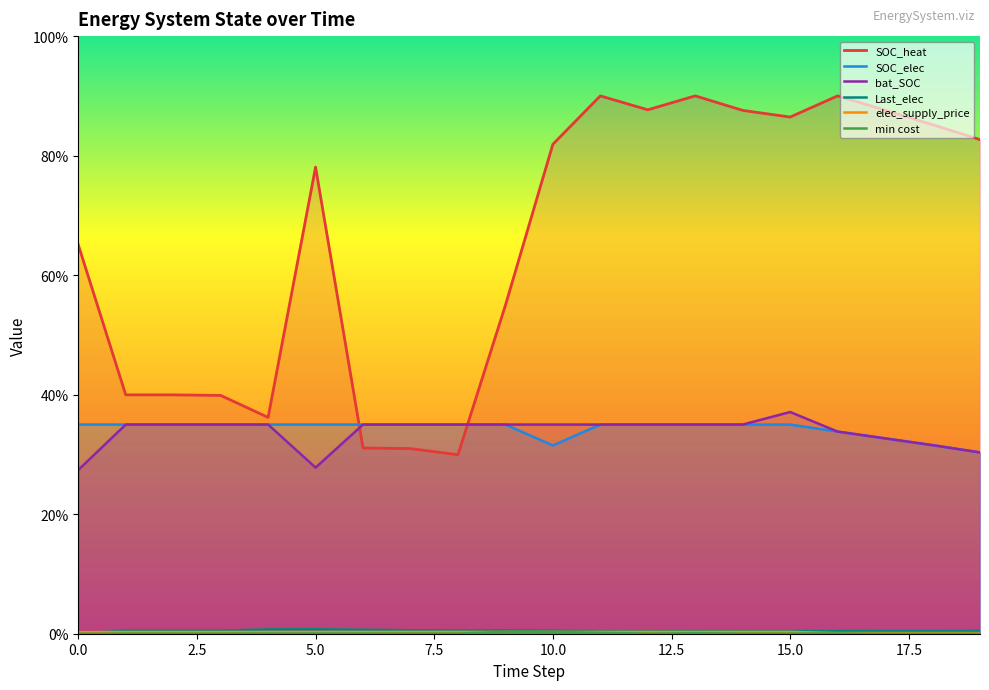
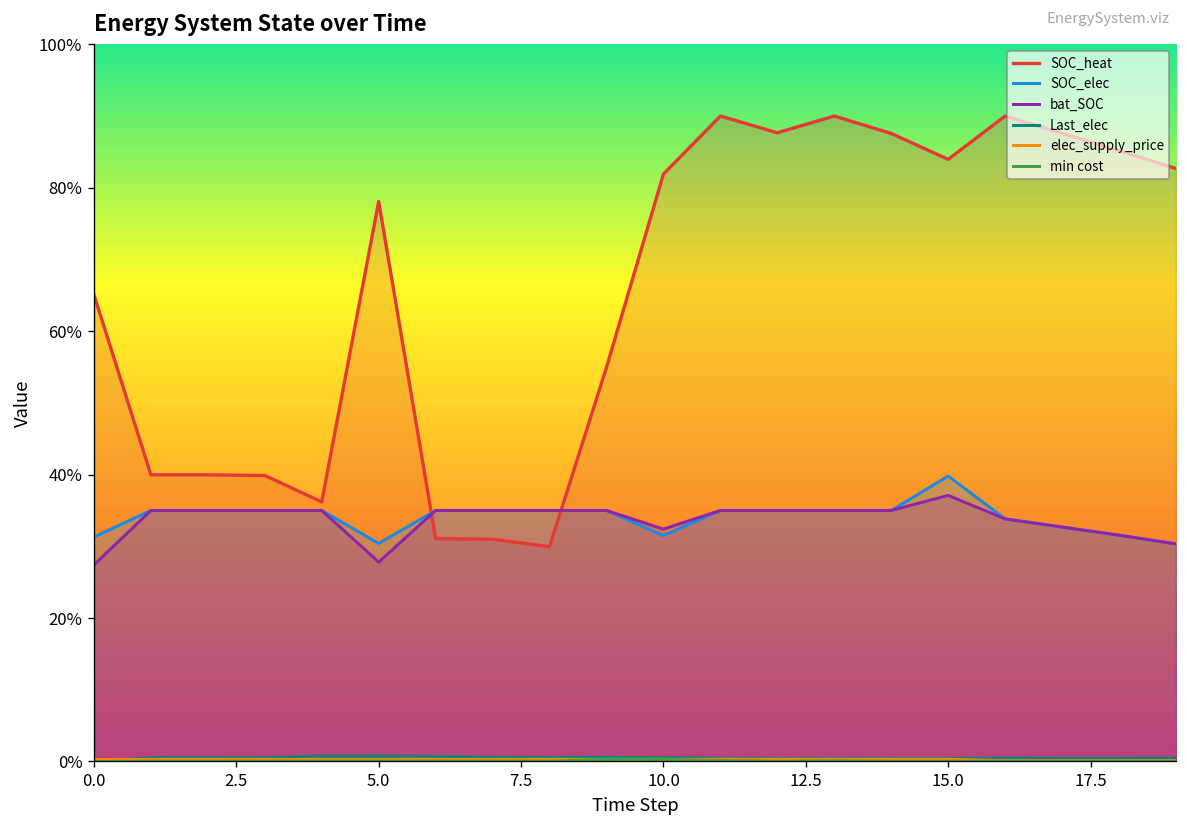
SOC_elec, 0.0: 35% -> 31%
SOC_elec, 5.0: 35% -> 30%
bat_SOC, 10.0: 35% -> 32%
SOC_heat, 15.0: 86% -> 84%
SOC_elec, 15.0: 35% -> 40%
